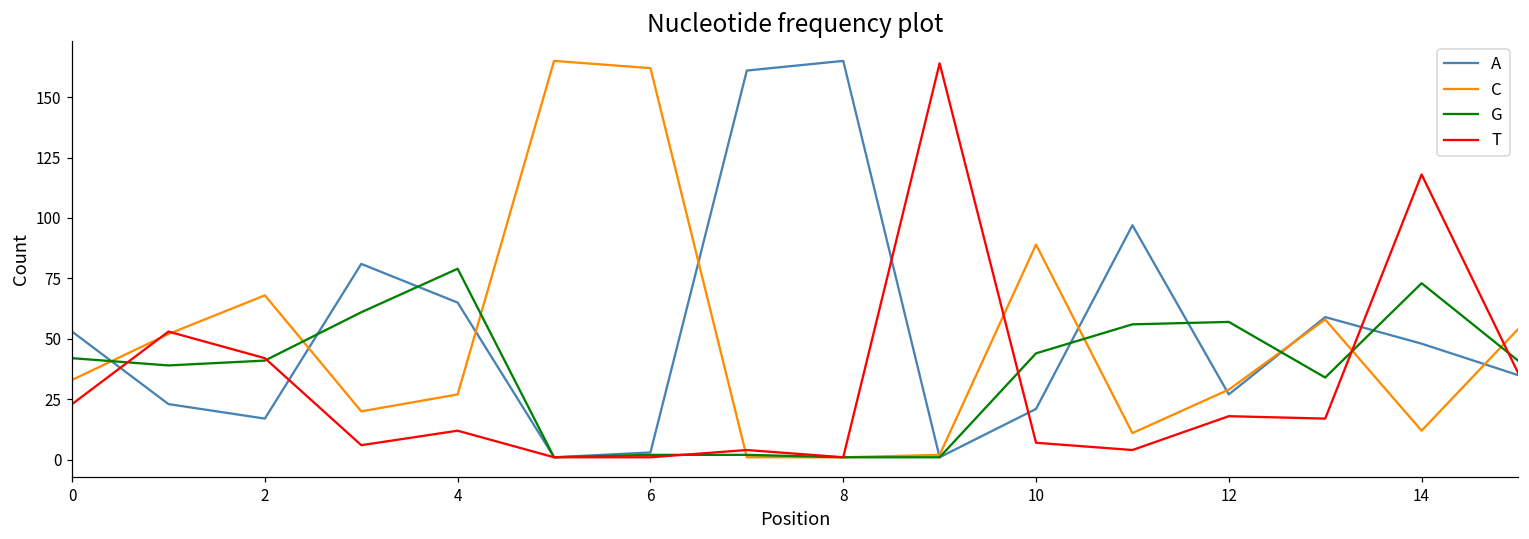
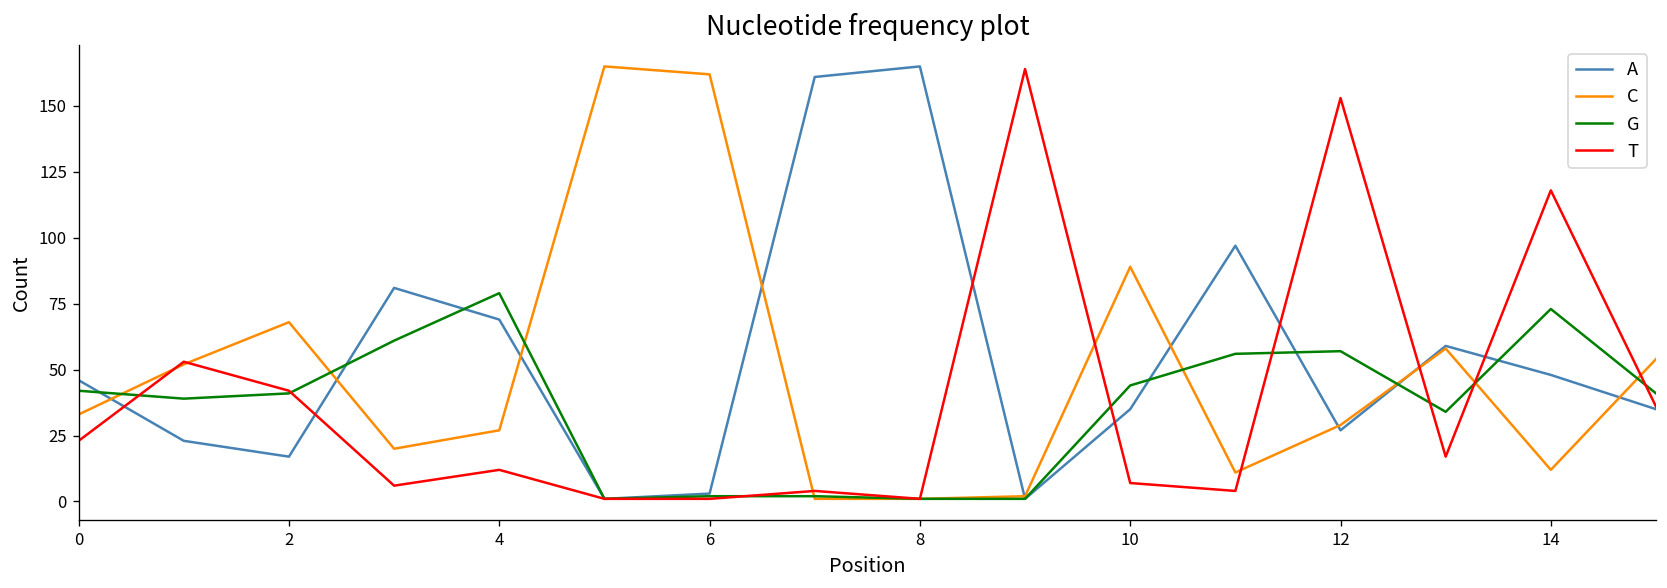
A, 0: 53 -> 46
A, 4: 65 -> 69
A, 10: 21 -> 35
T, 12: 18 -> 153
